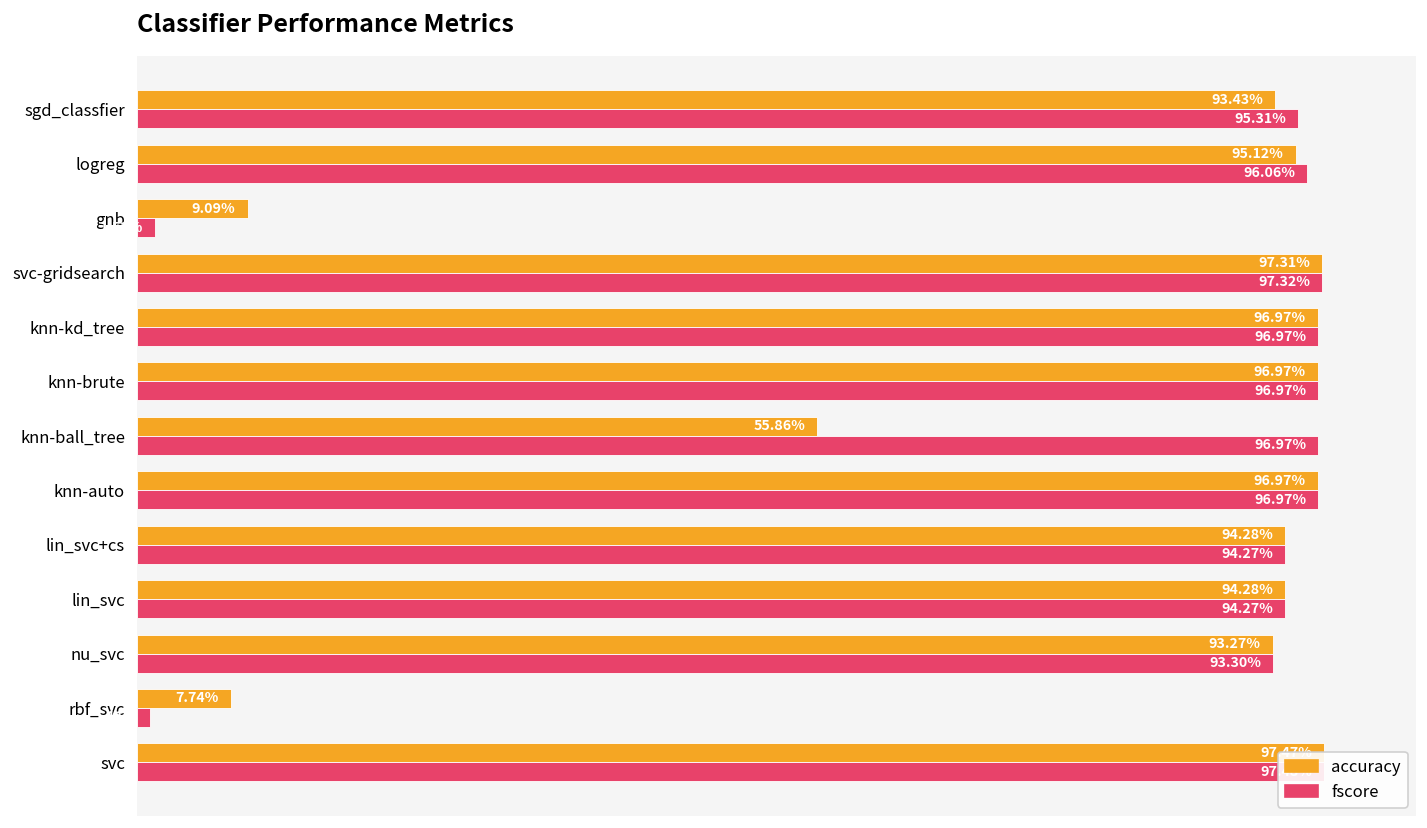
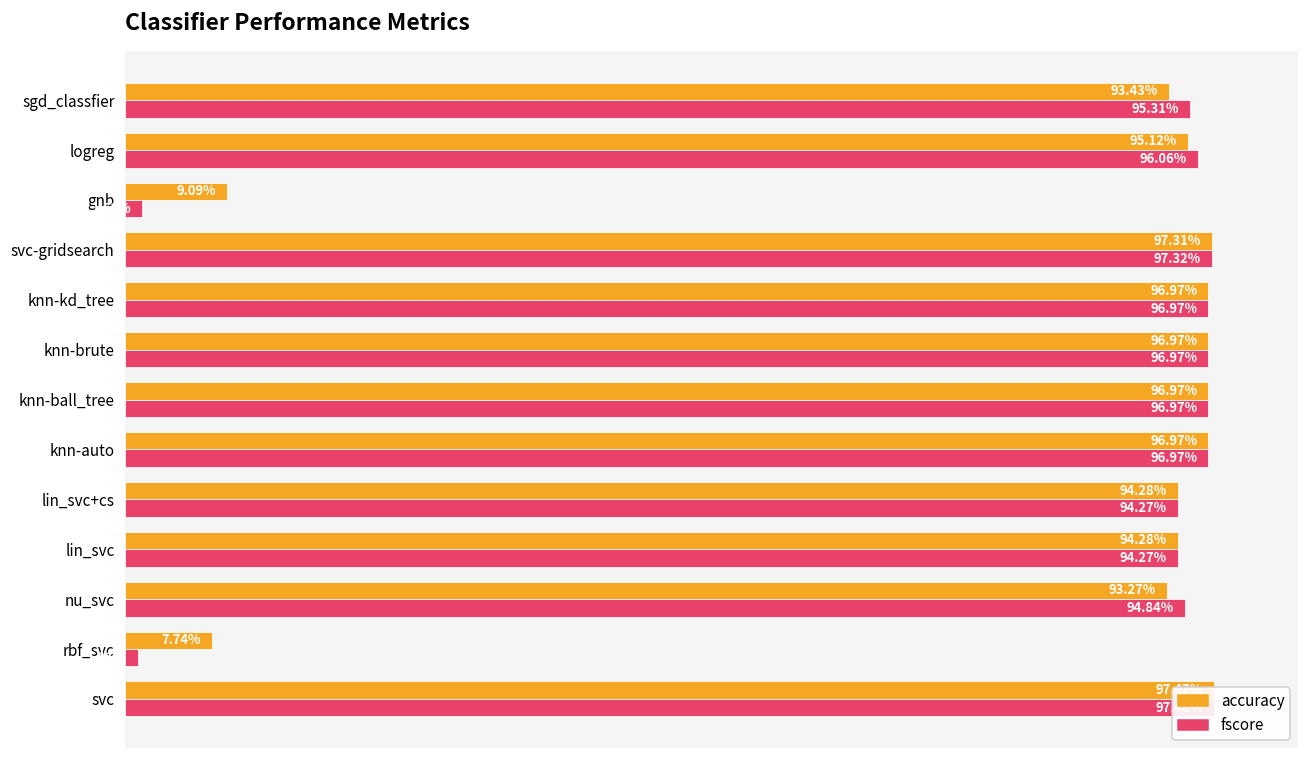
accuracy, knn-ball_tree: 55.86% -> 96.97%
fscore, nu_svc: 93.30% -> 94.84%
